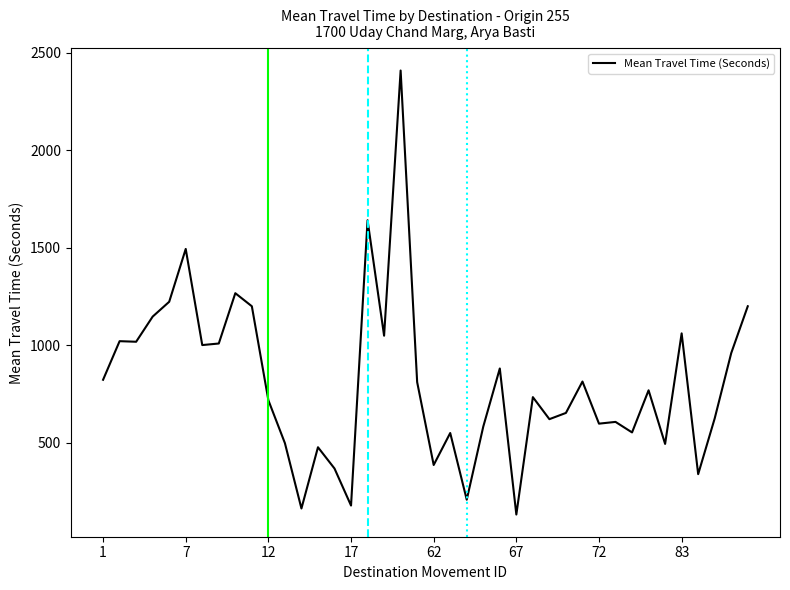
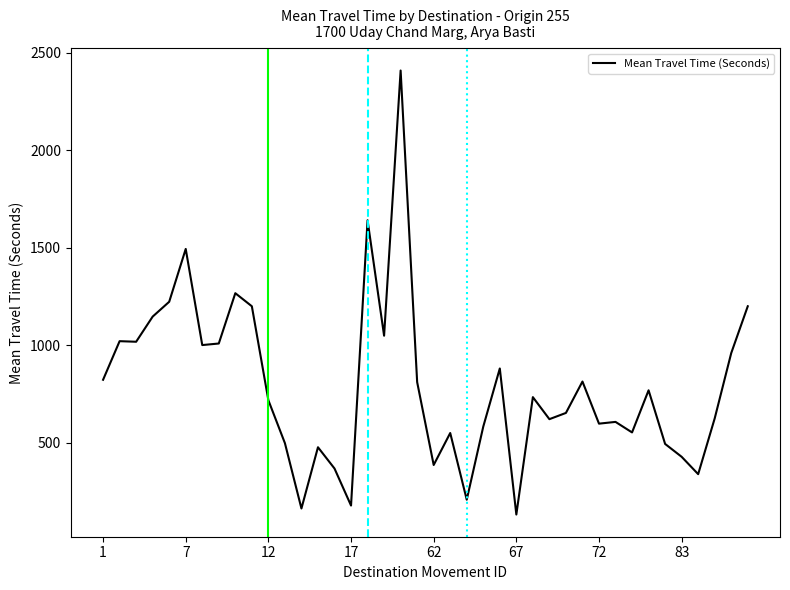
83: 1060 -> 430
